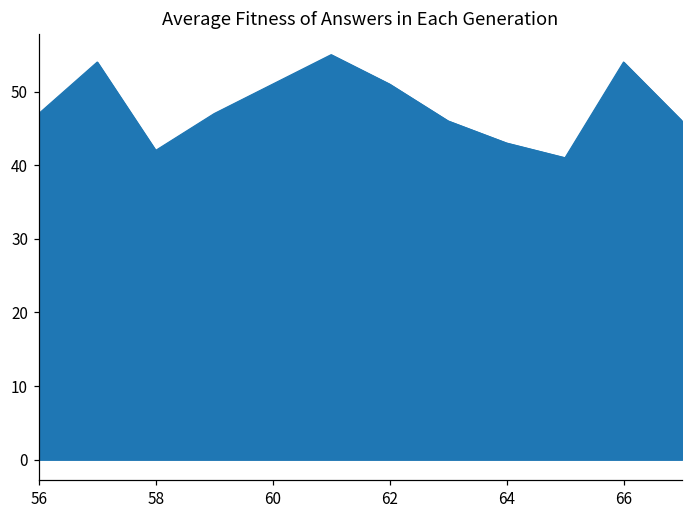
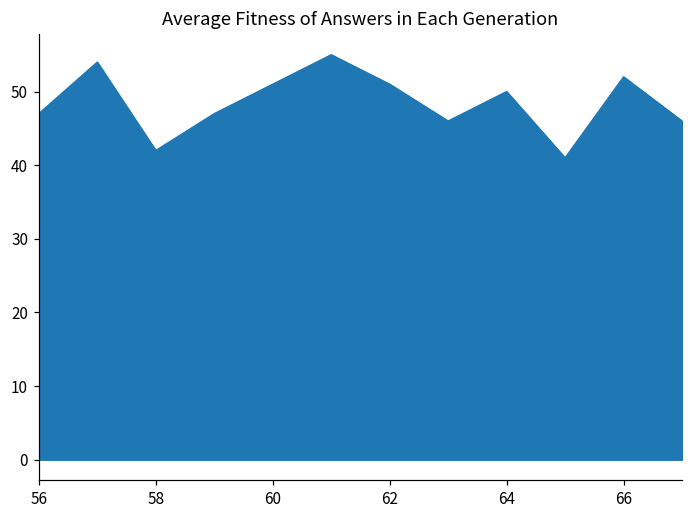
64: 43 -> 50
66: 54 -> 52
